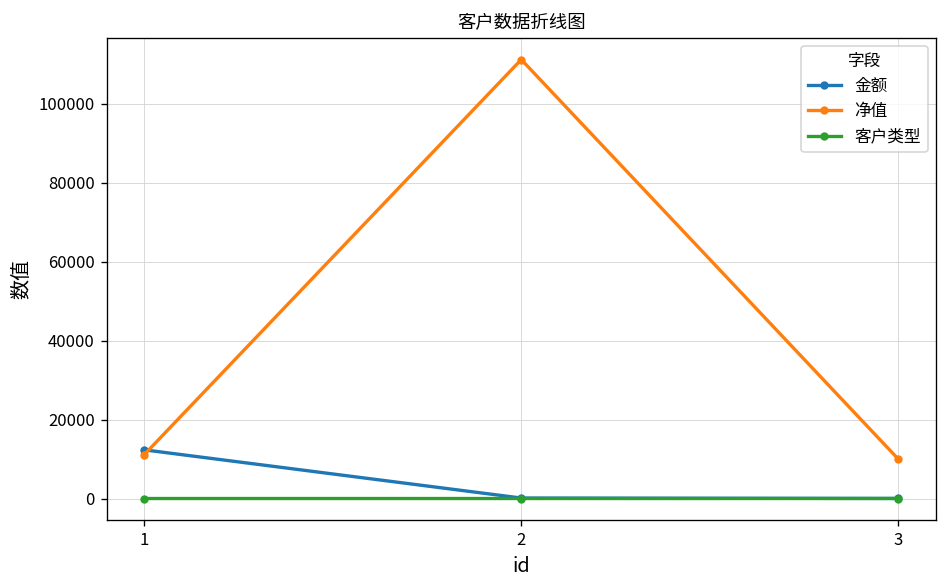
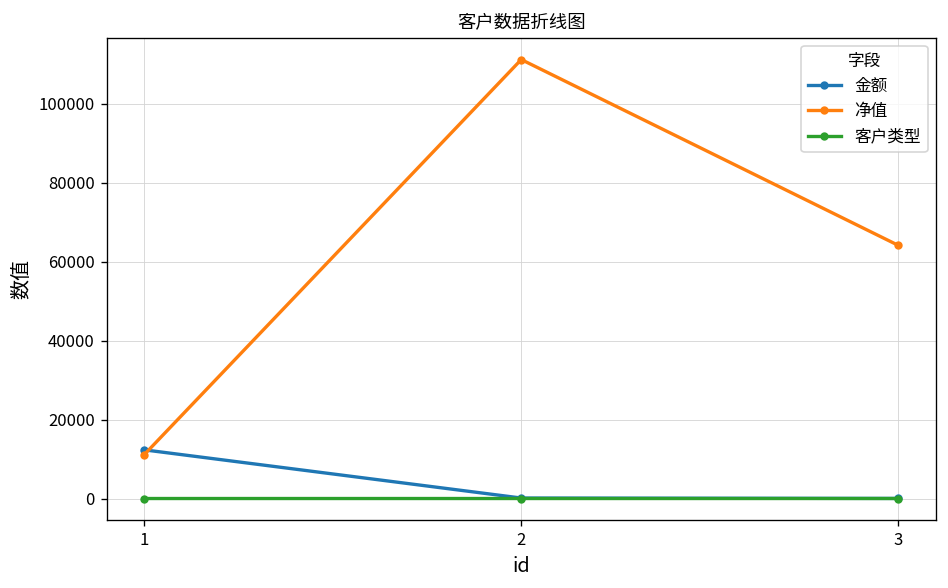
净值, 3: 10000 -> 64000
